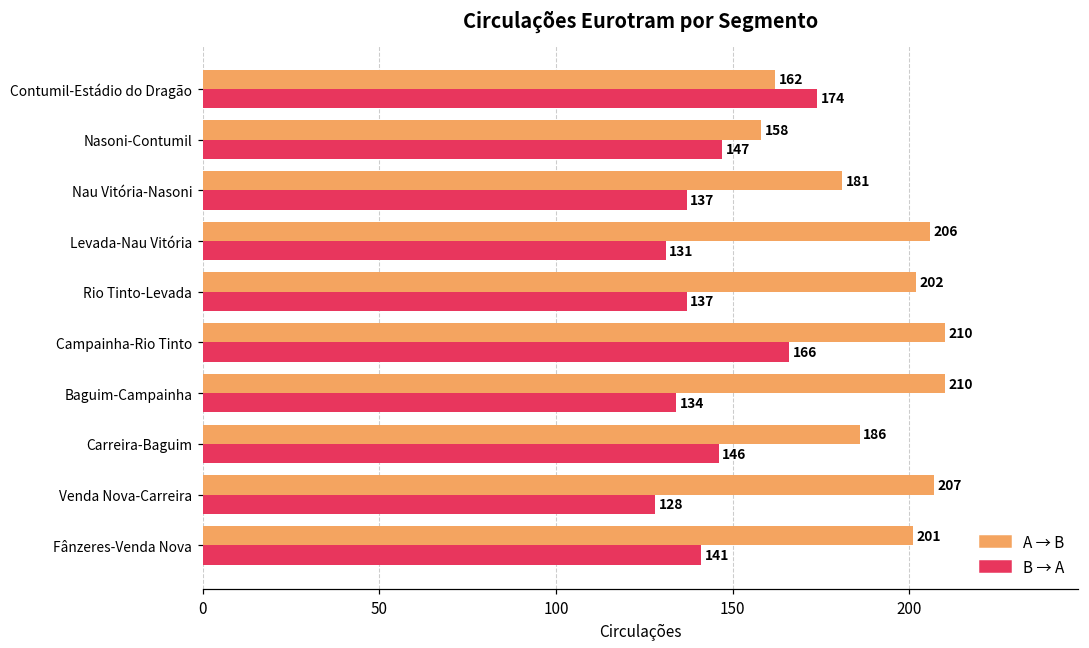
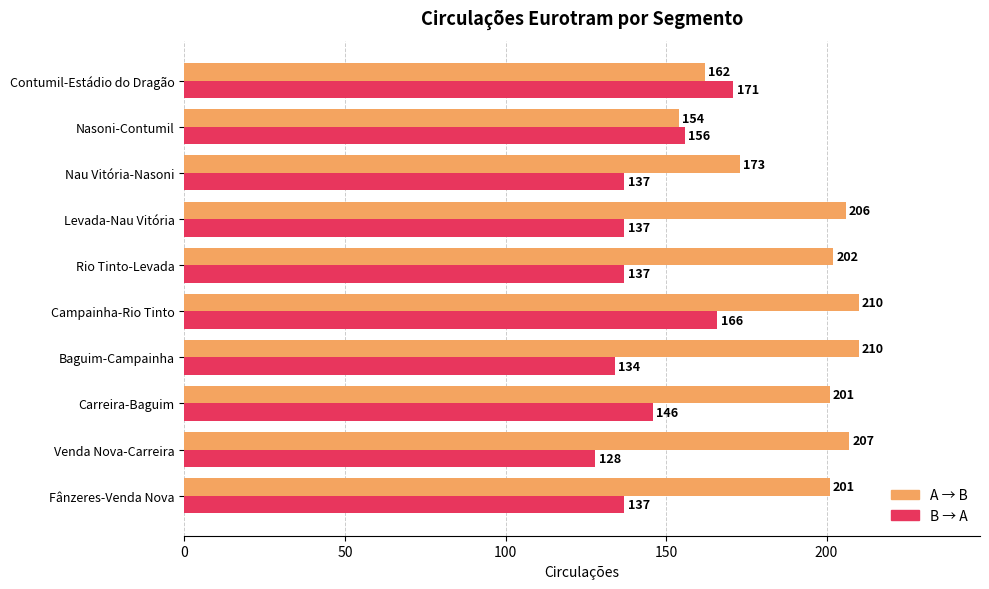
B → A, Contumil-Estádio do Dragão: 174 -> 171
A → B, Nasoni-Contumil: 158 -> 154
B → A, Nasoni-Contumil: 147 -> 156
A → B, Nau Vitória-Nasoni: 181 -> 173
B → A, Levada-Nau Vitória: 131 -> 137
A → B, Carreira-Baguim: 186 -> 201
B → A, Fânzeres-Venda Nova: 141 -> 137
